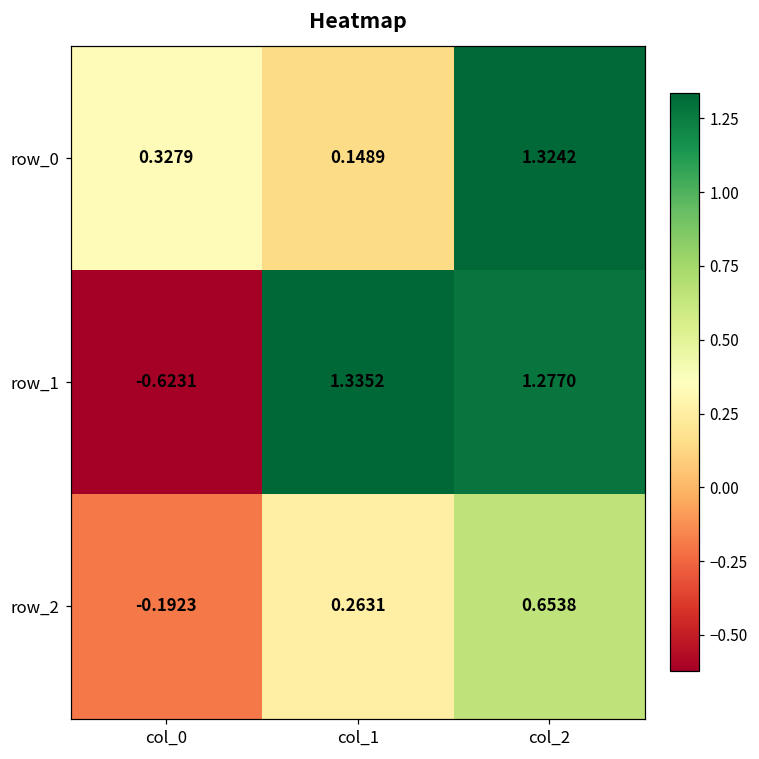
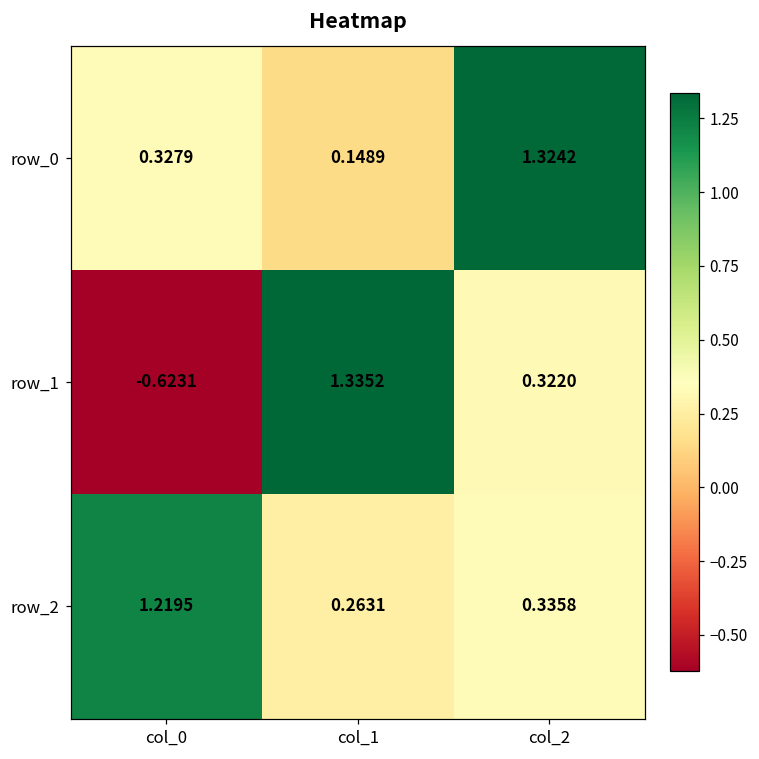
row_1, col_2: 1.2770 -> 0.3220
row_2, col_0: -0.1923 -> 1.2195
row_2, col_2: 0.6538 -> 0.3358
